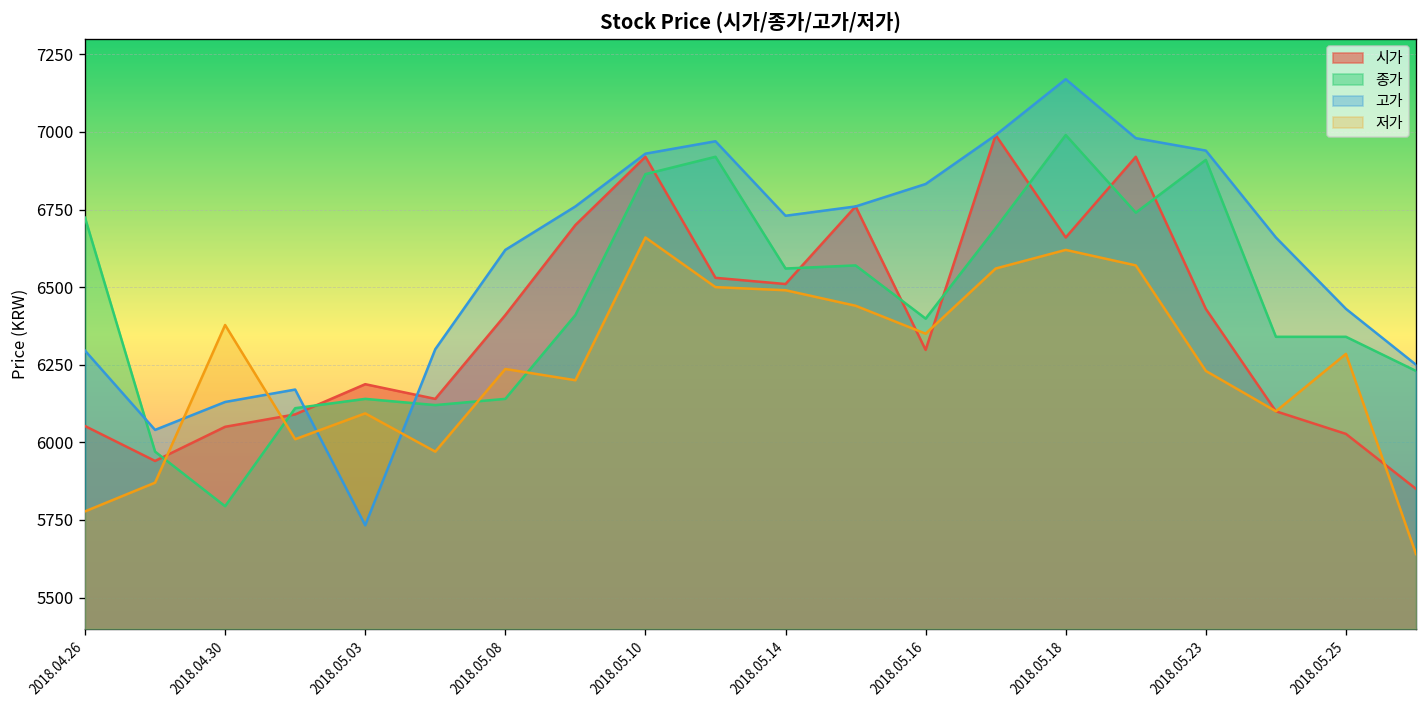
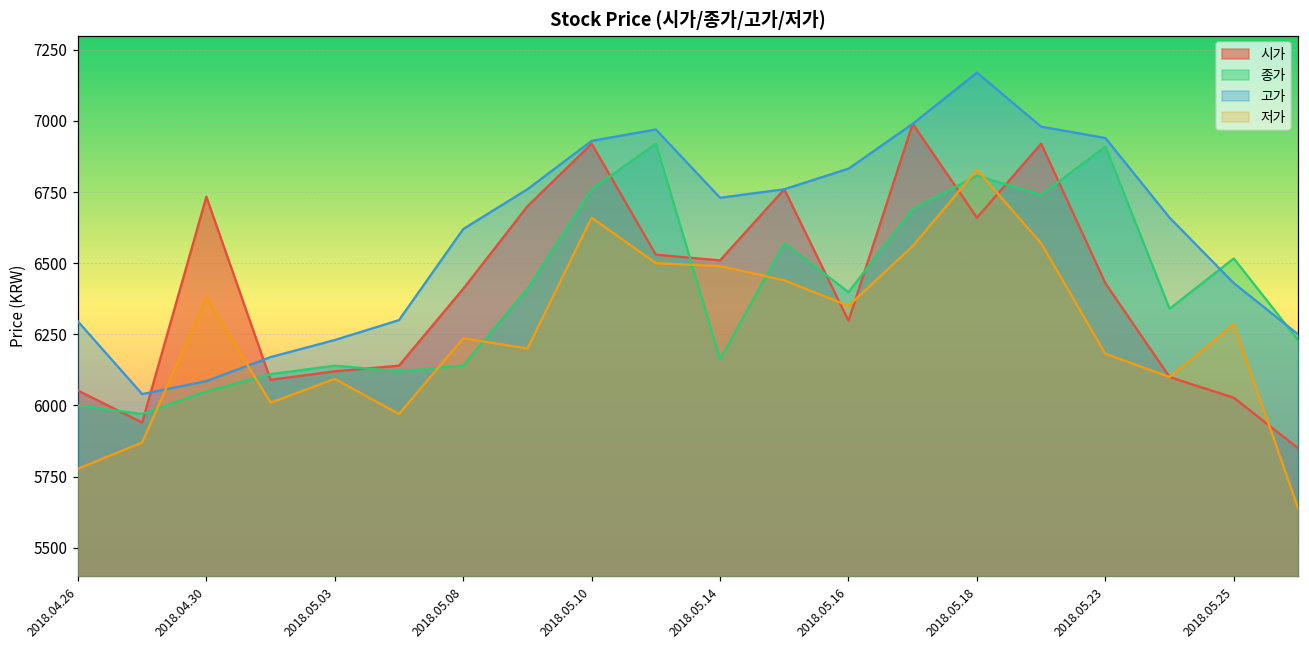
종가, 2018.04.26: 6720 -> 6000
시가, 2018.04.30: 6050 -> 6730
종가, 2018.04.30: 5790 -> 6050
고가, 2018.04.30: 6130 -> 6090
시가, 2018.05.03: 6190 -> 6120
고가, 2018.05.03: 5730 -> 6230
종가, 2018.05.10: 6860 -> 6760
종가, 2018.05.14: 6560 -> 6160
종가, 2018.05.18: 6990 -> 6810
저가, 2018.05.18: 6620 -> 6830
저가, 2018.05.23: 6230 -> 6180
종가, 2018.05.25: 6340 -> 6520
